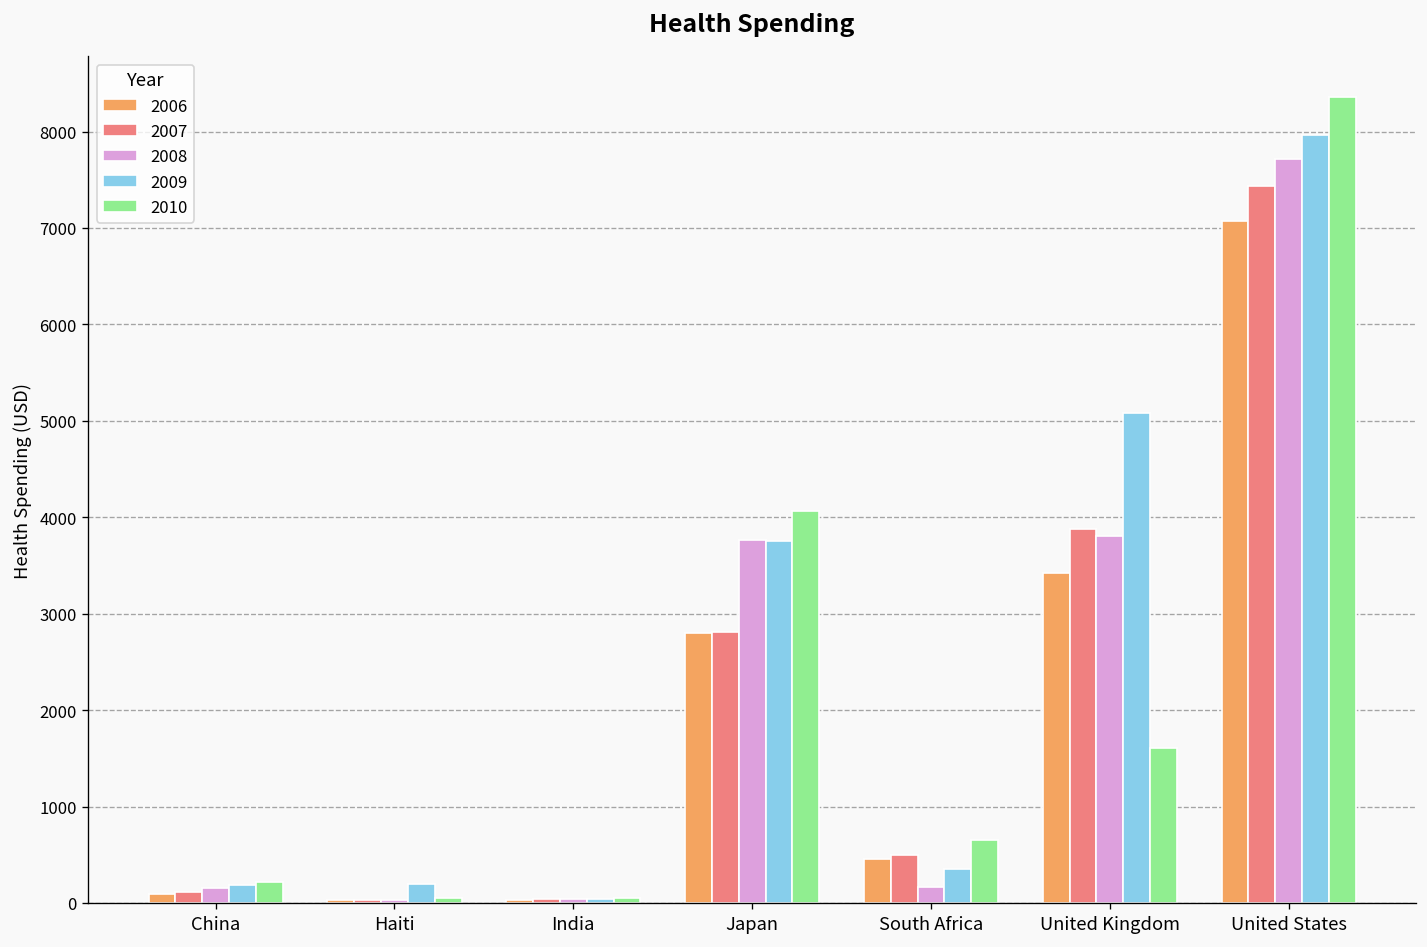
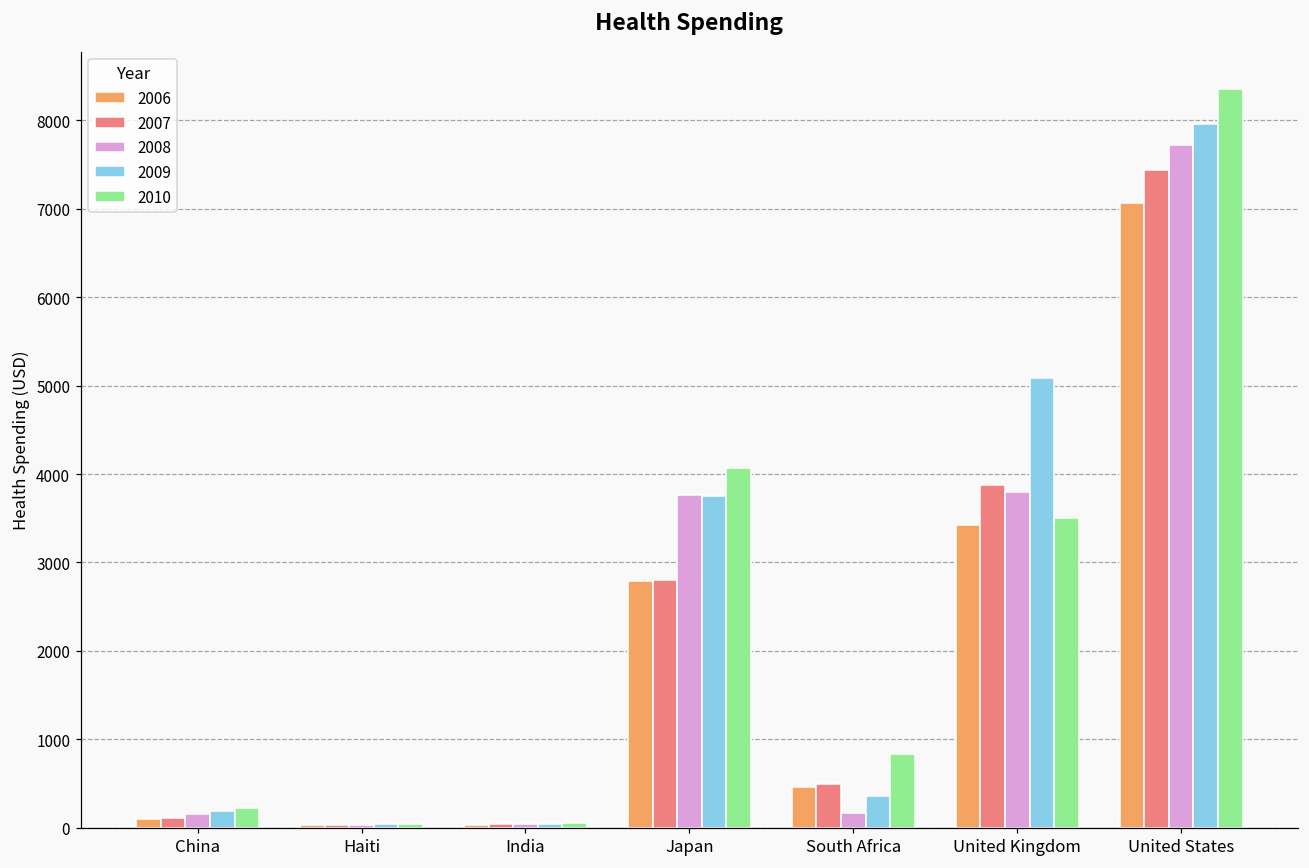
2009, Haiti: 200 -> 0
2010, South Africa: 600 -> 800
2010, United Kingdom: 1600 -> 3500
